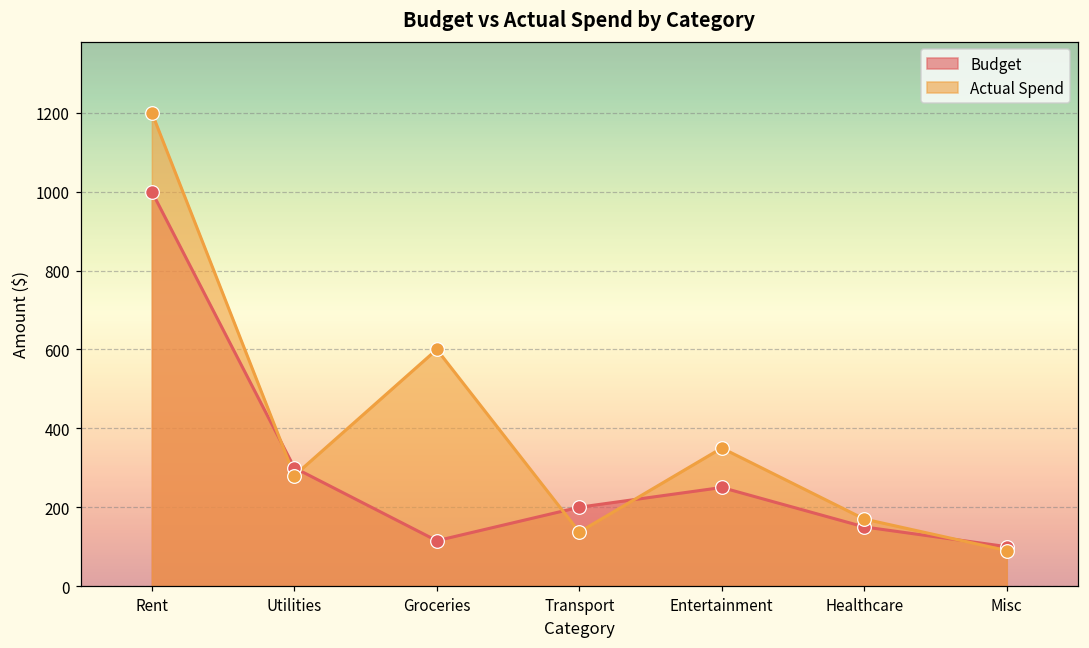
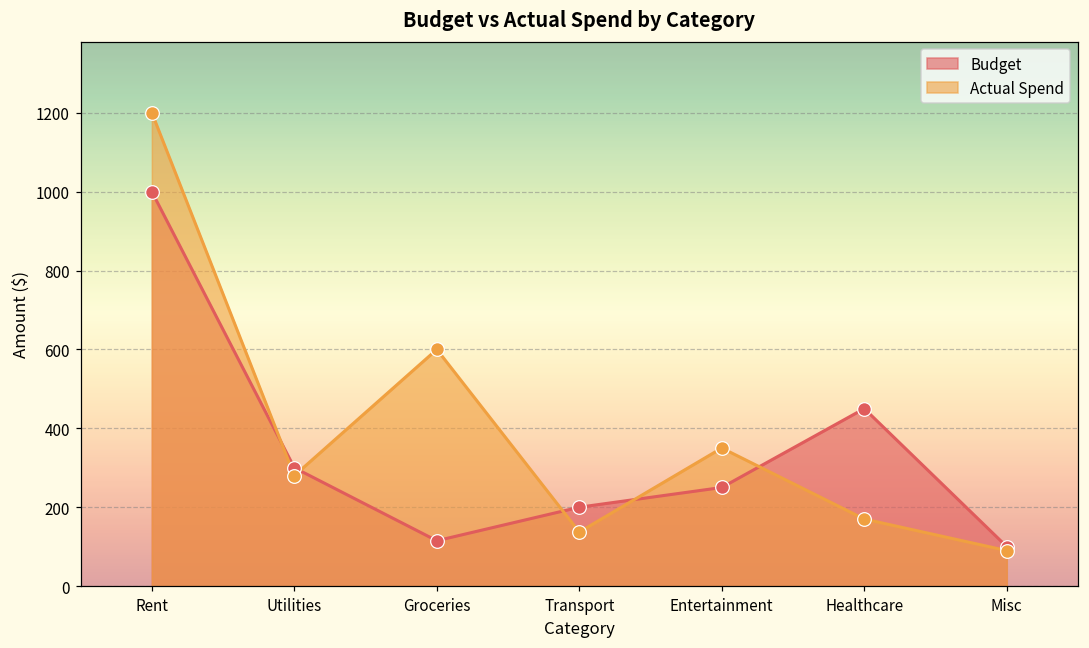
Budget, Healthcare: 150 -> 450
